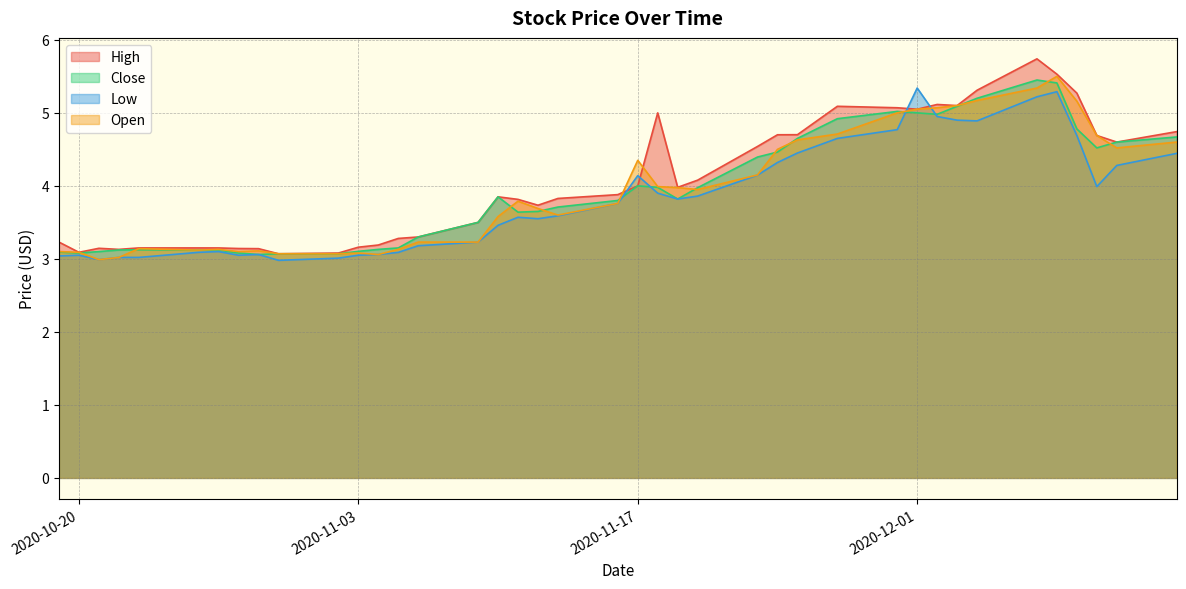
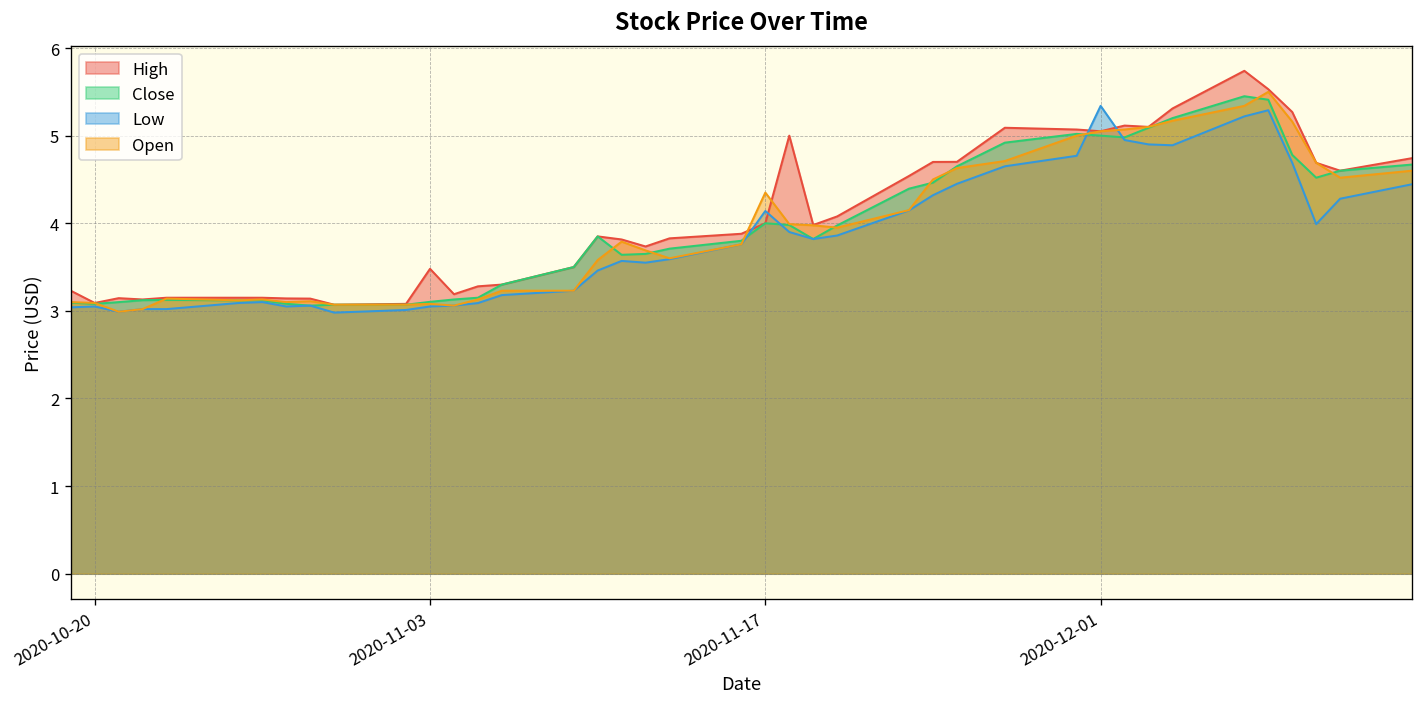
High, 2020-11-03: 3.2 -> 3.5
